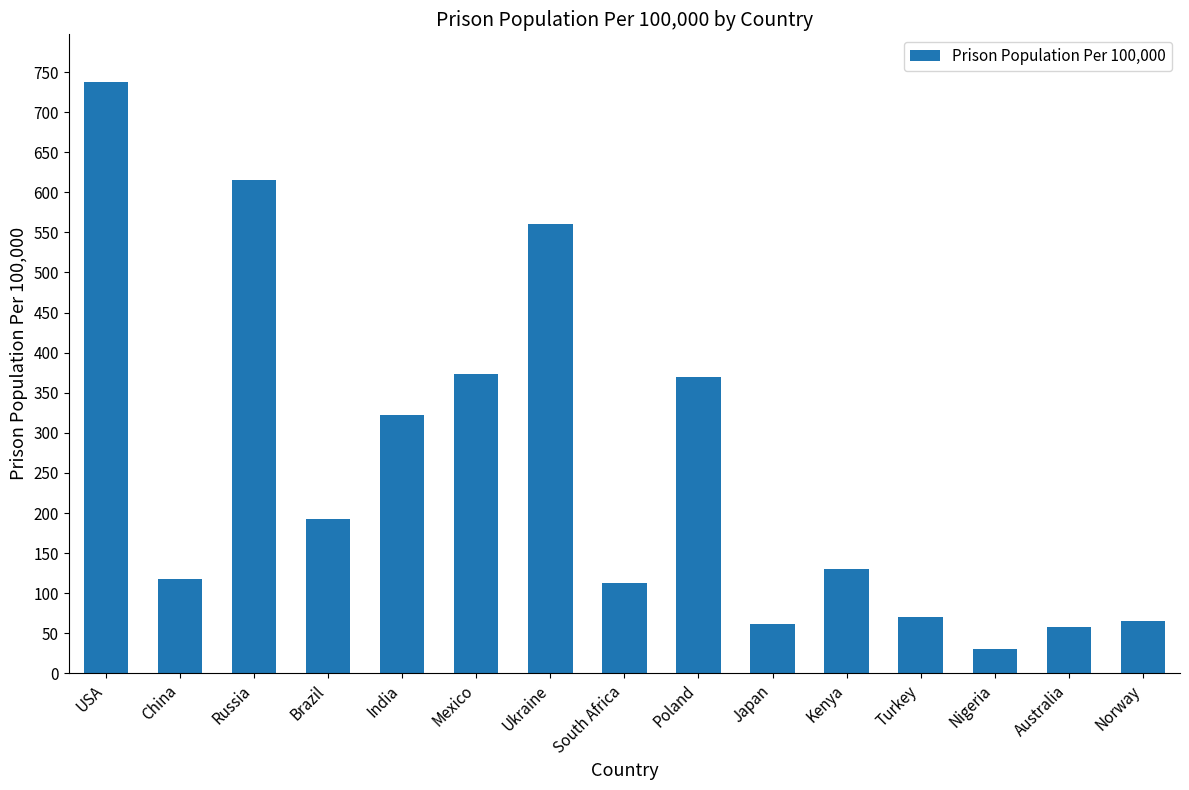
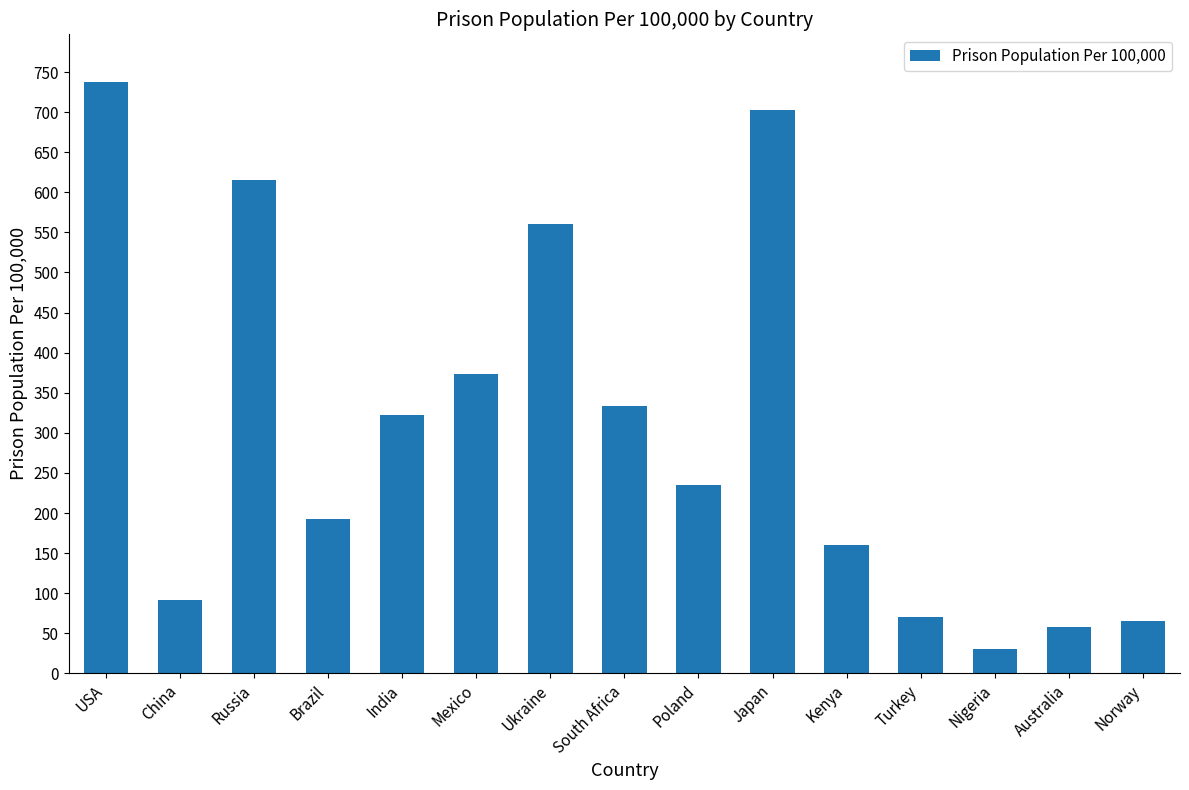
China: 120 -> 90
South Africa: 110 -> 330
Poland: 370 -> 240
Japan: 60 -> 700
Kenya: 130 -> 160
